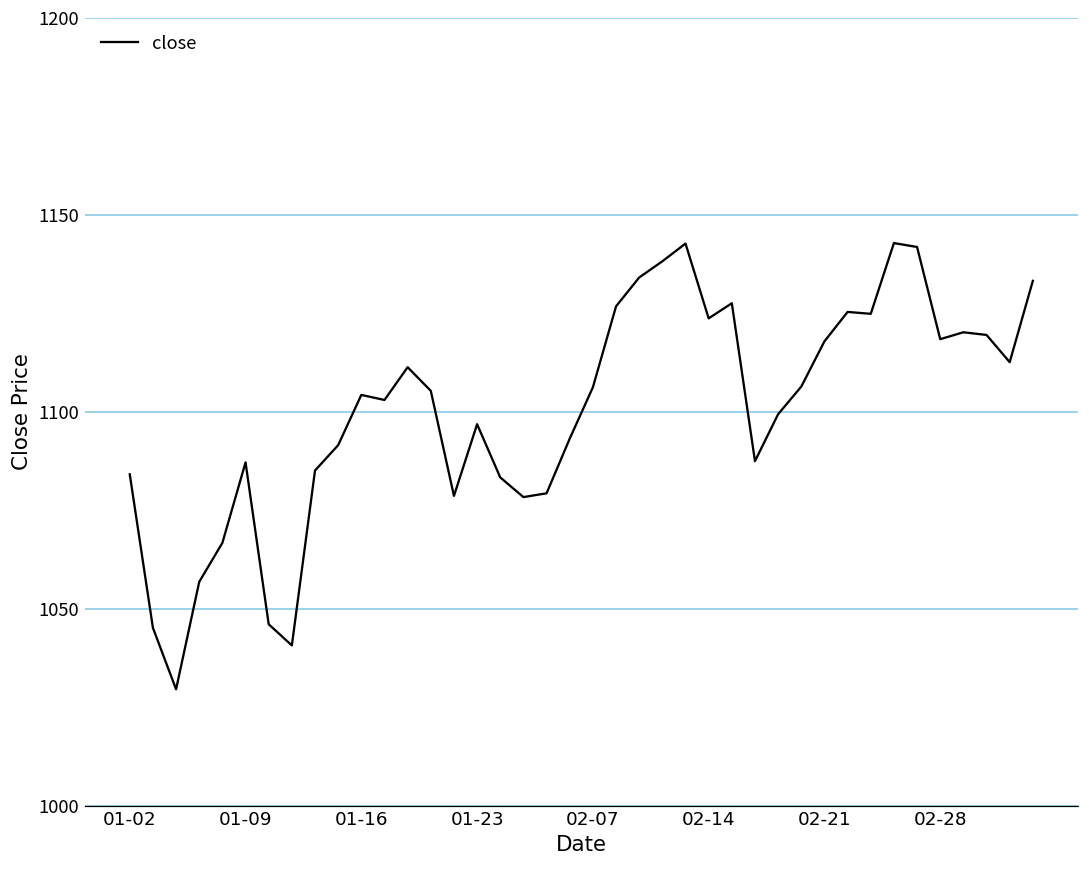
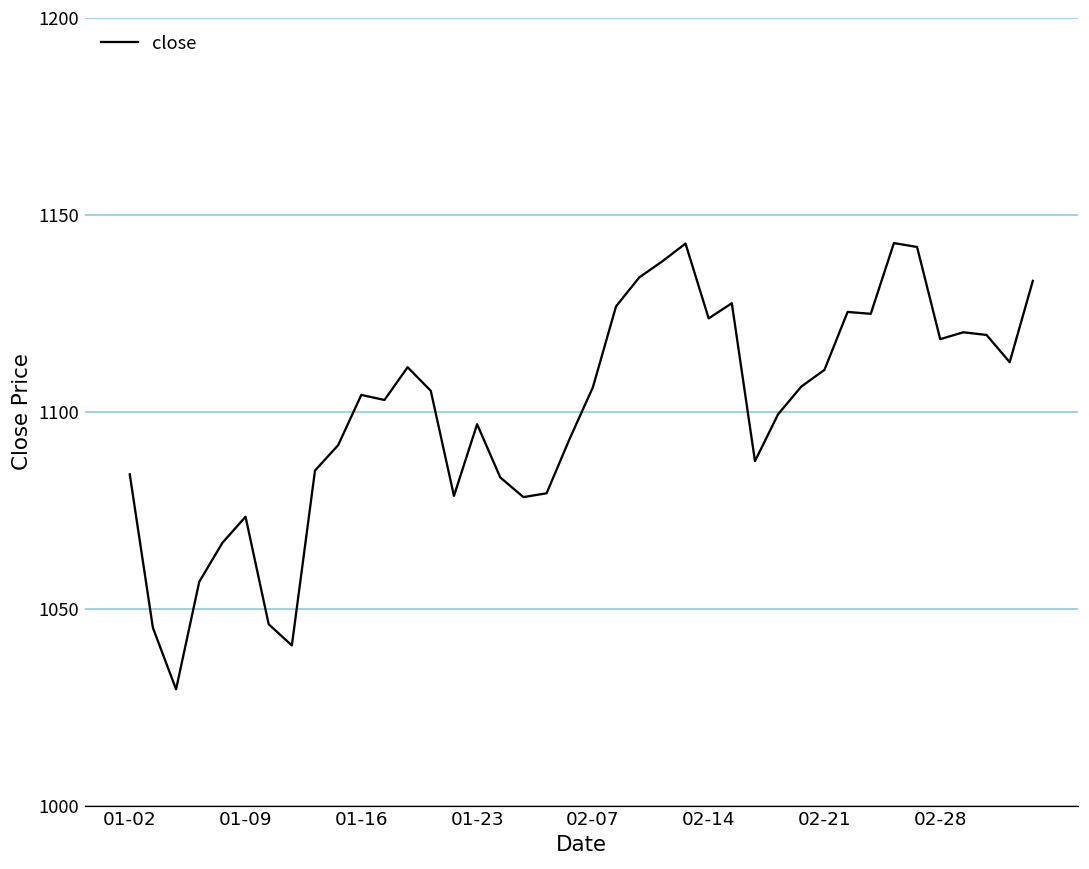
01-09: 1087 -> 1073
02-21: 1118 -> 1111
